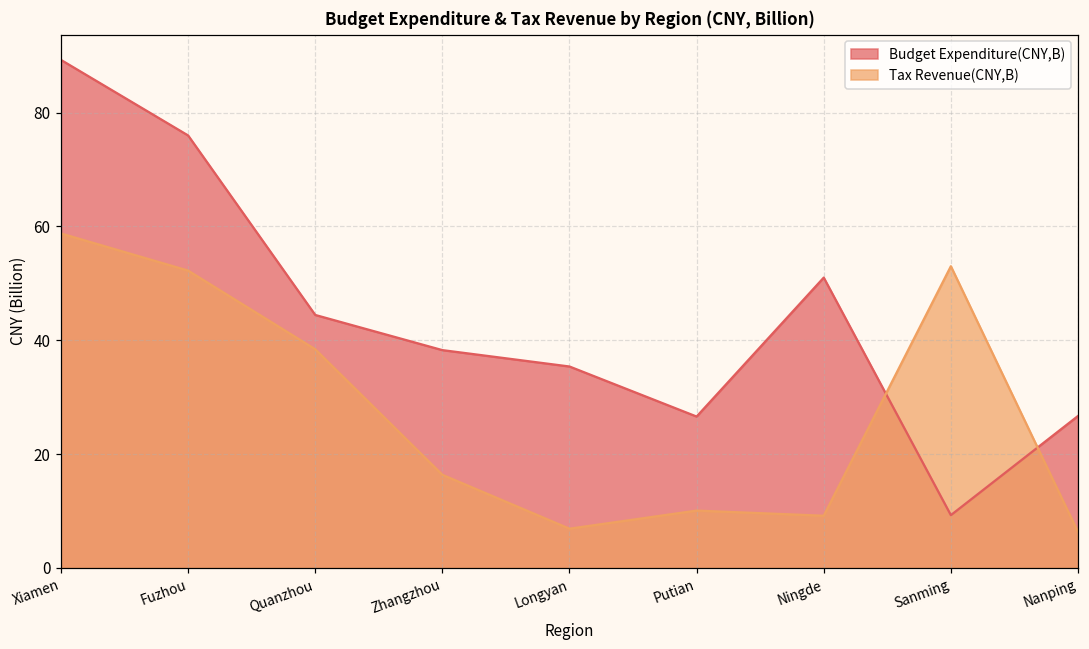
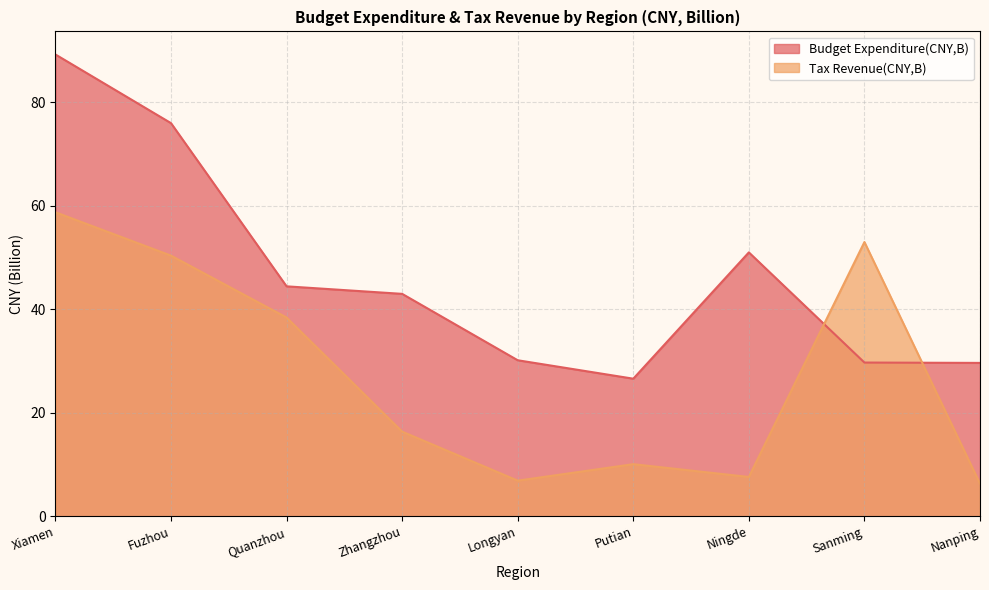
Tax Revenue(CNY,B), Fuzhou: 52 -> 50
Budget Expenditure(CNY,B), Zhangzhou: 38 -> 43
Budget Expenditure(CNY,B), Longyan: 35 -> 30
Tax Revenue(CNY,B), Ningde: 9 -> 8
Budget Expenditure(CNY,B), Sanming: 9 -> 30
Budget Expenditure(CNY,B), Nanping: 27 -> 30
